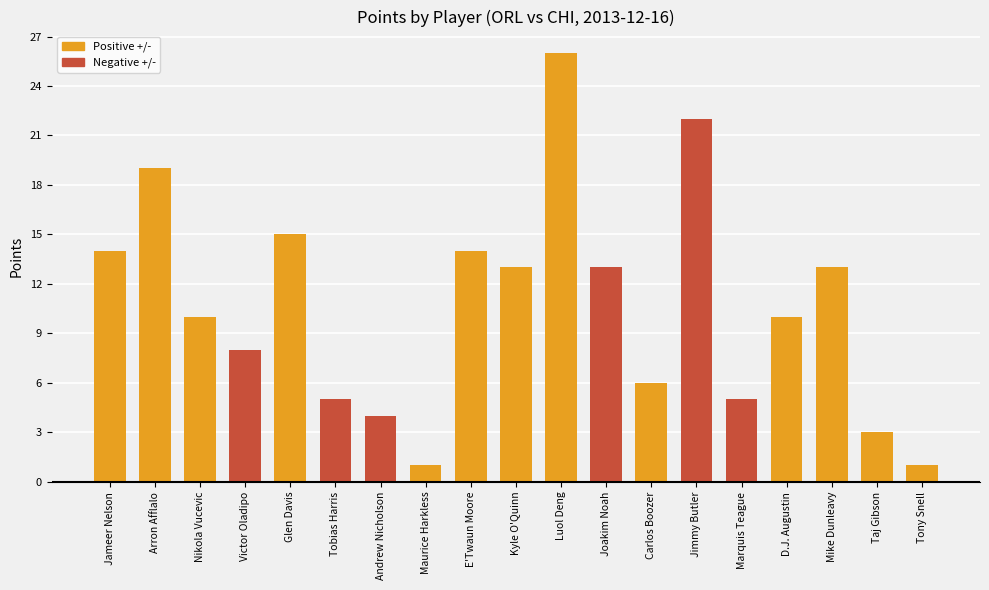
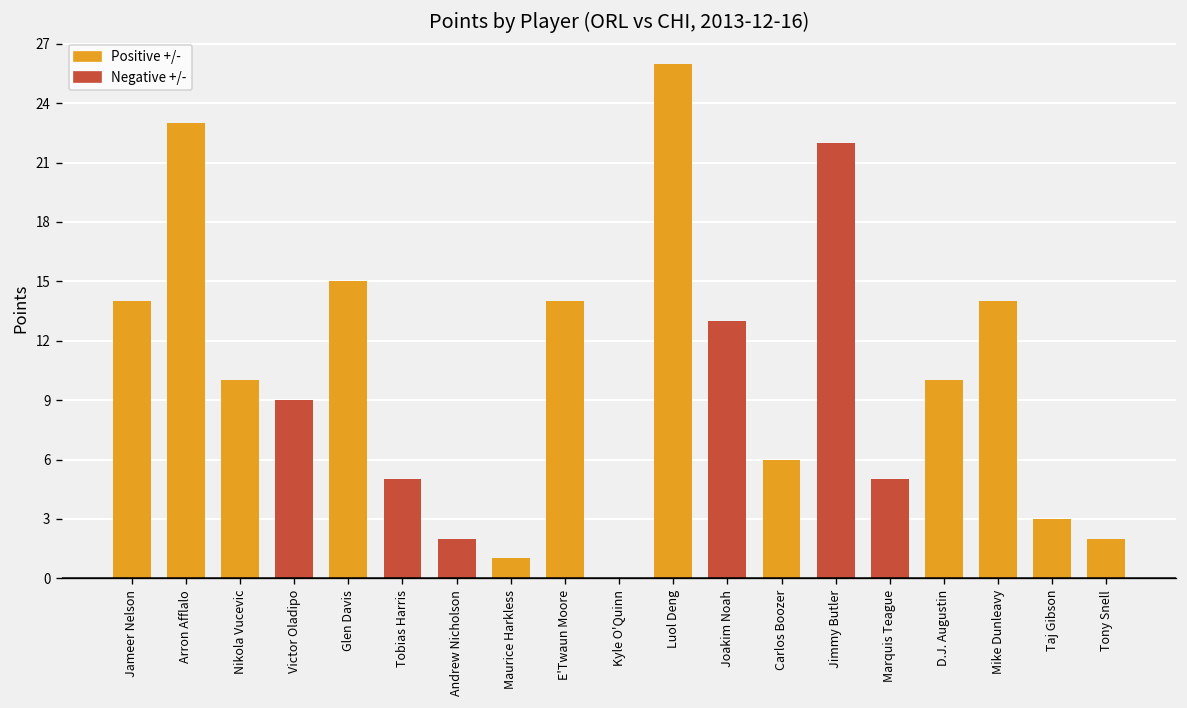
Arron Afflalo: 19 -> 23
Victor Oladipo: 8 -> 9
Andrew Nicholson: 4 -> 2
Kyle O'Quinn: 13 -> 0
Mike Dunleavy: 13 -> 14
Tony Snell: 1 -> 2
